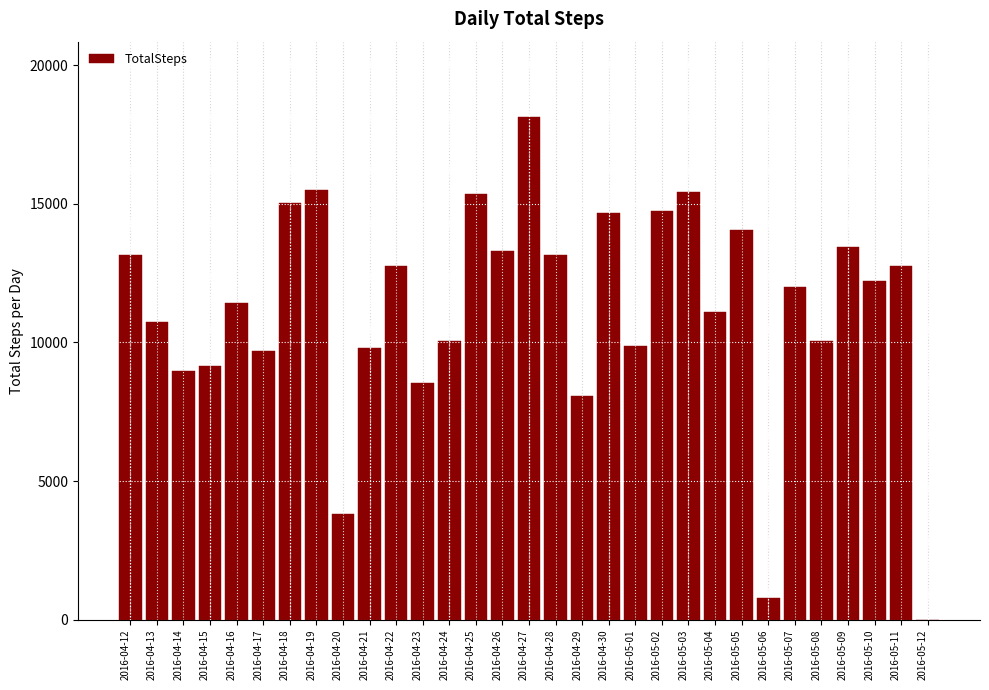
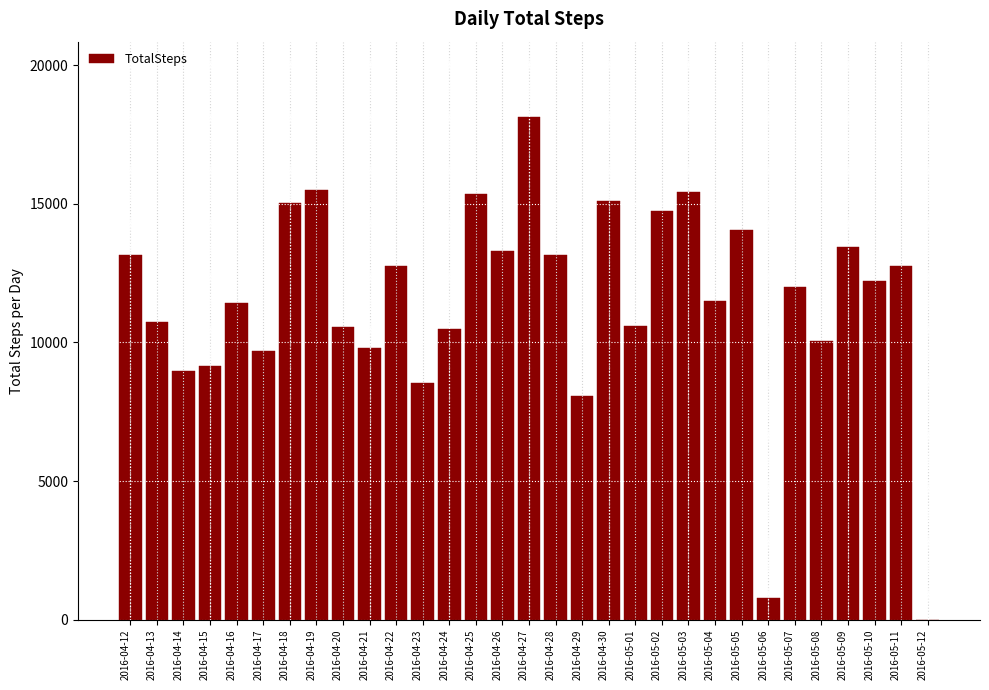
2016-04-20: 3800 -> 10500
2016-04-24: 10000 -> 10500
2016-04-30: 14700 -> 15100
2016-05-01: 9900 -> 10600
2016-05-04: 11100 -> 11500
